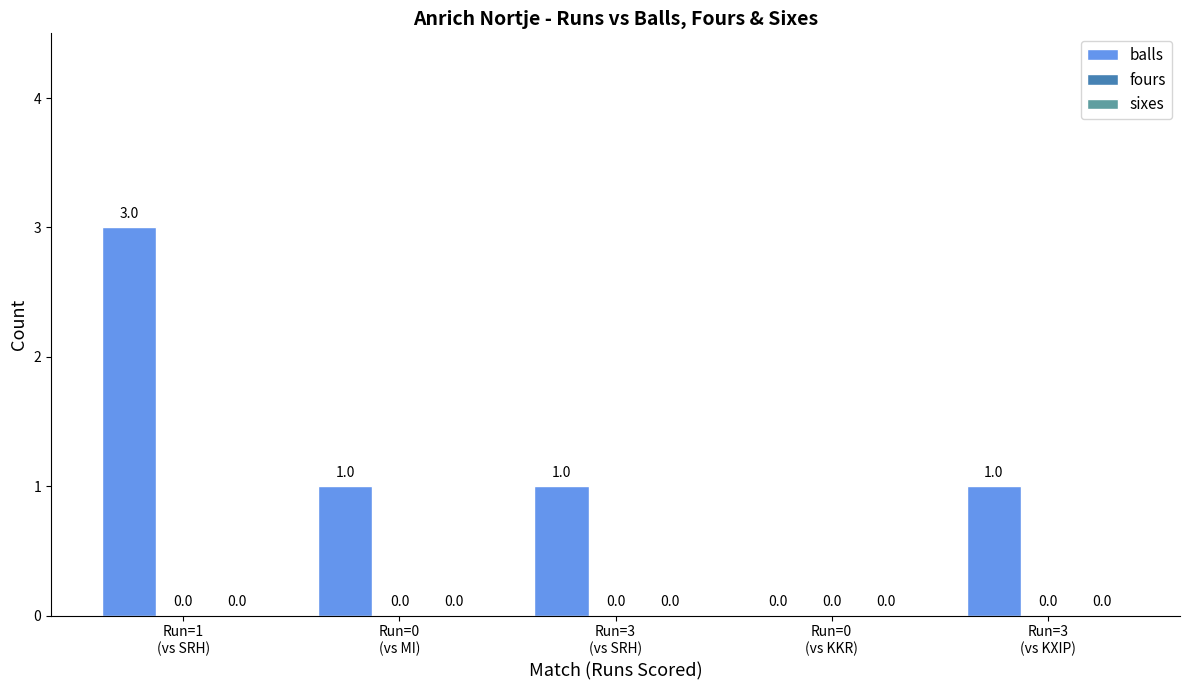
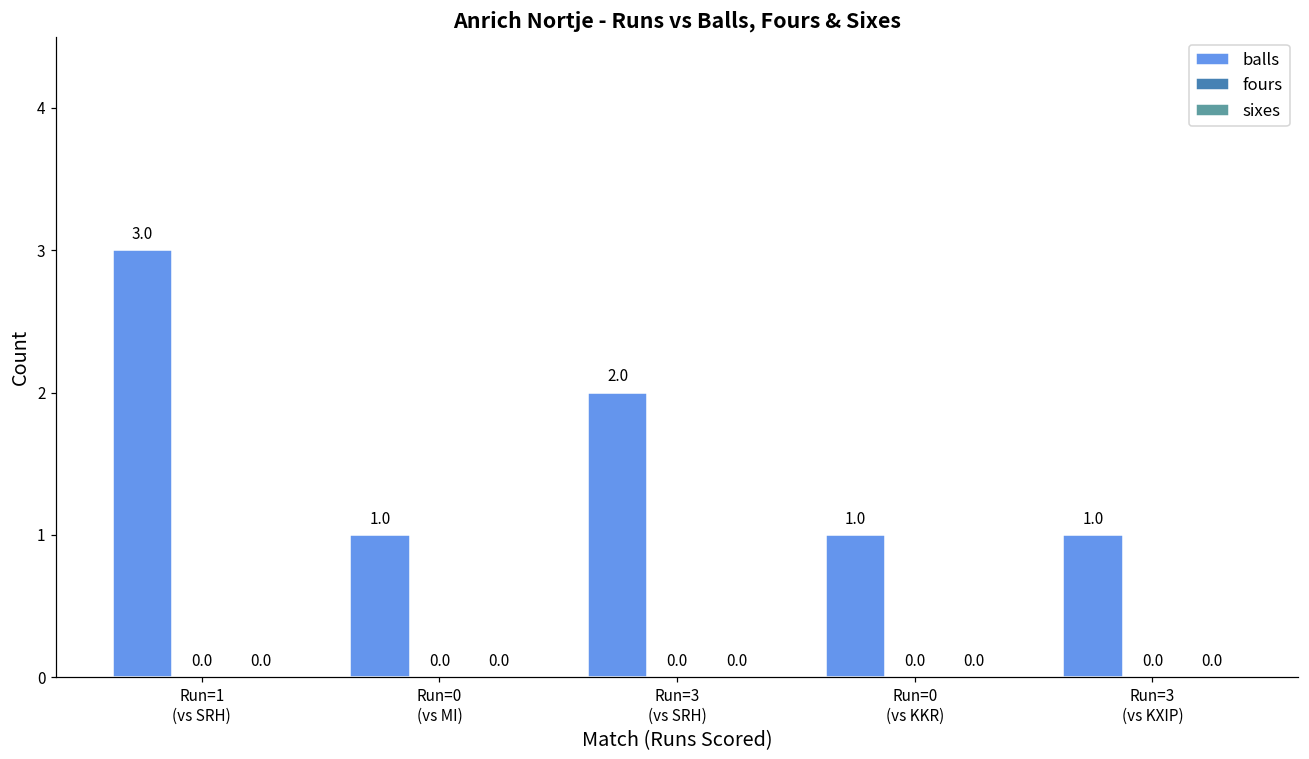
balls, Run=3 (vs SRH): 1.0 -> 2.0
balls, Run=0 (vs KKR): 0.0 -> 1.0
